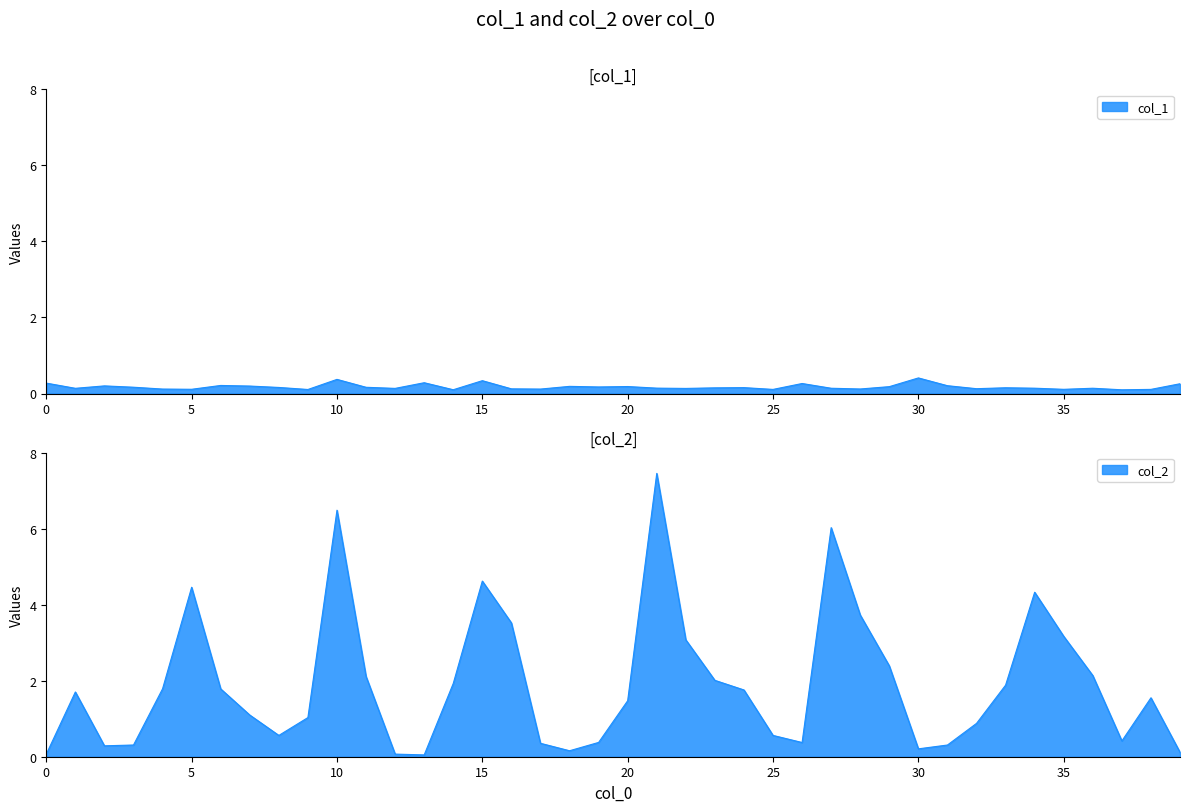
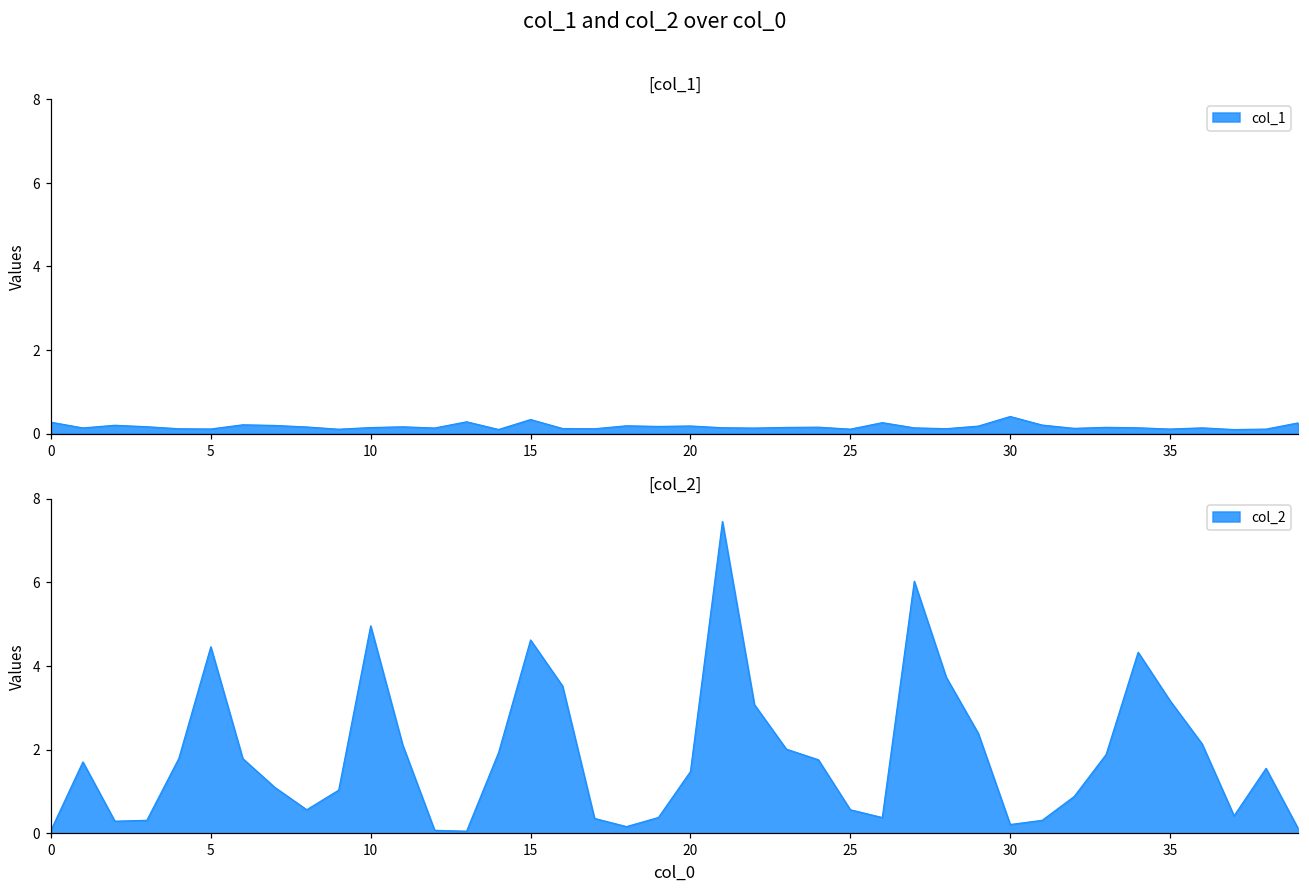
[col_1], 10: 0.4 -> 0.1
[col_2], 10: 6.5 -> 5.0
